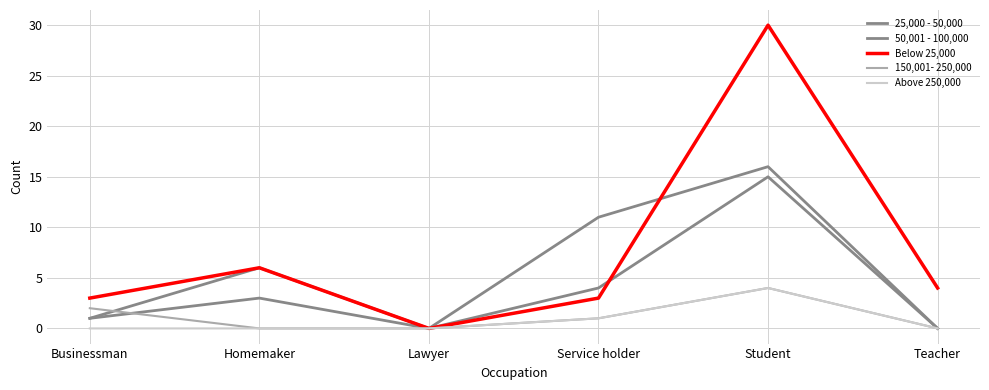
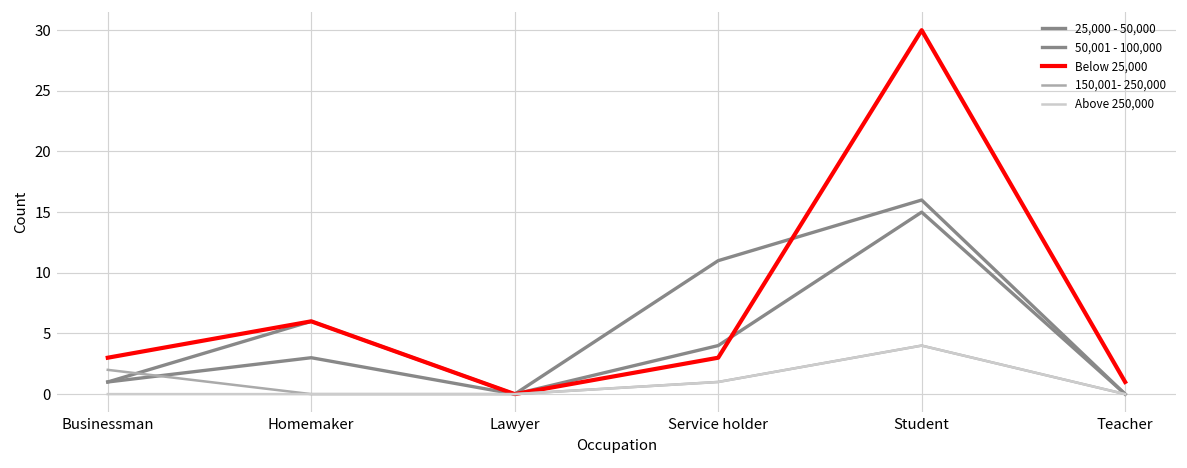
Below 25,000, Teacher: 4 -> 1
